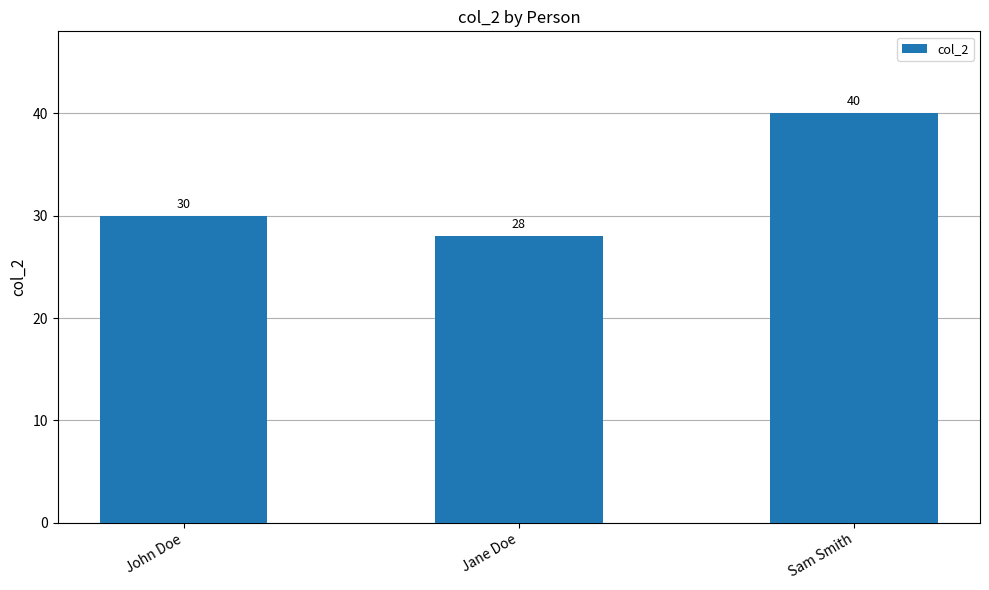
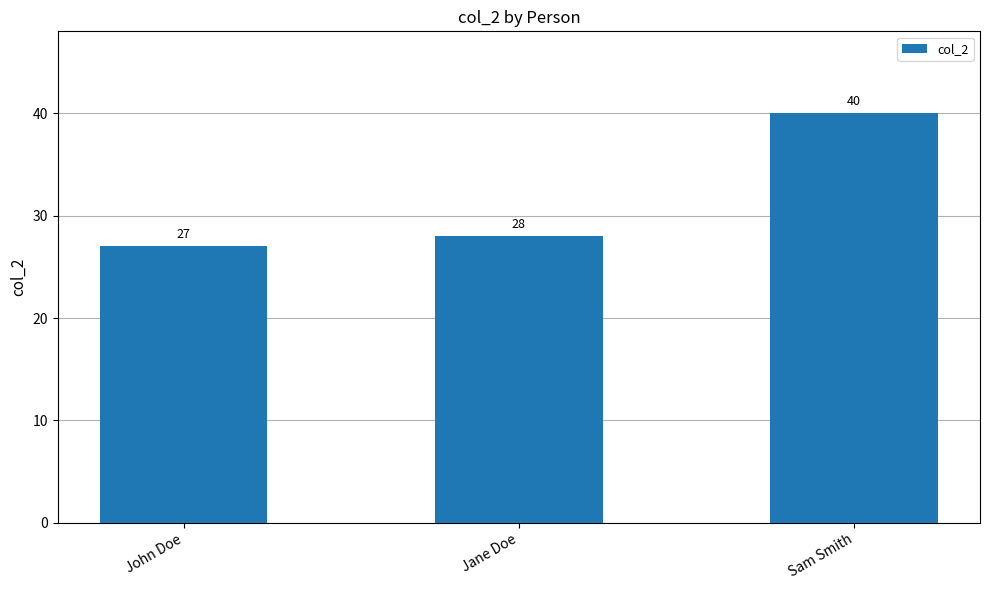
John Doe: 30 -> 27
